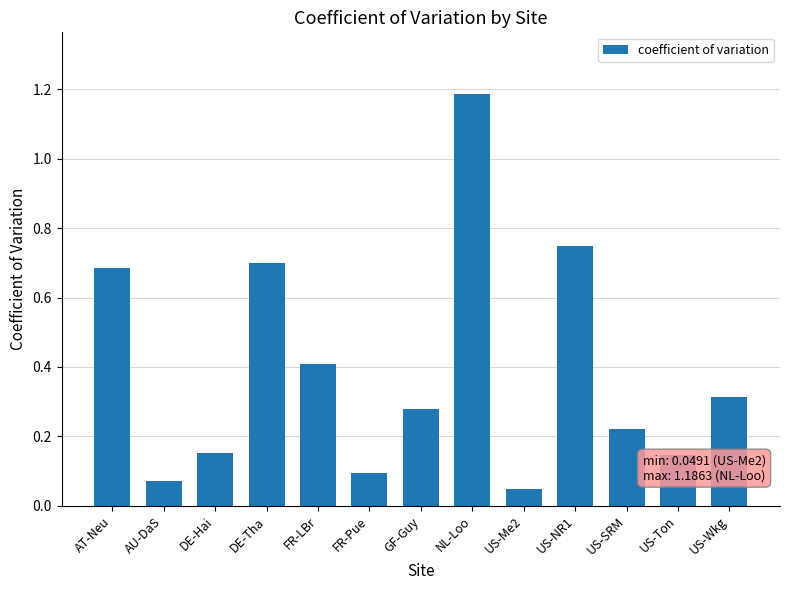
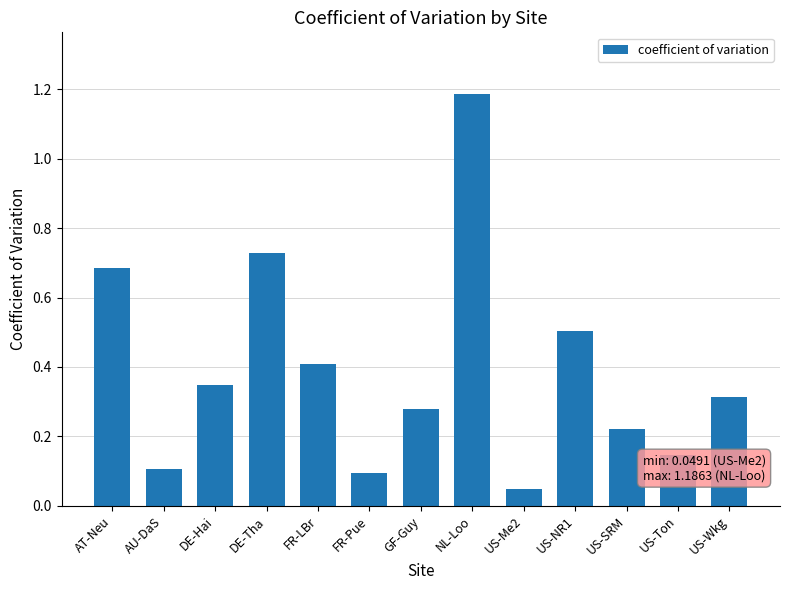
AU-DaS: 0.07 -> 0.11
DE-Hai: 0.15 -> 0.35
DE-Tha: 0.70 -> 0.73
US-NR1: 0.75 -> 0.50
